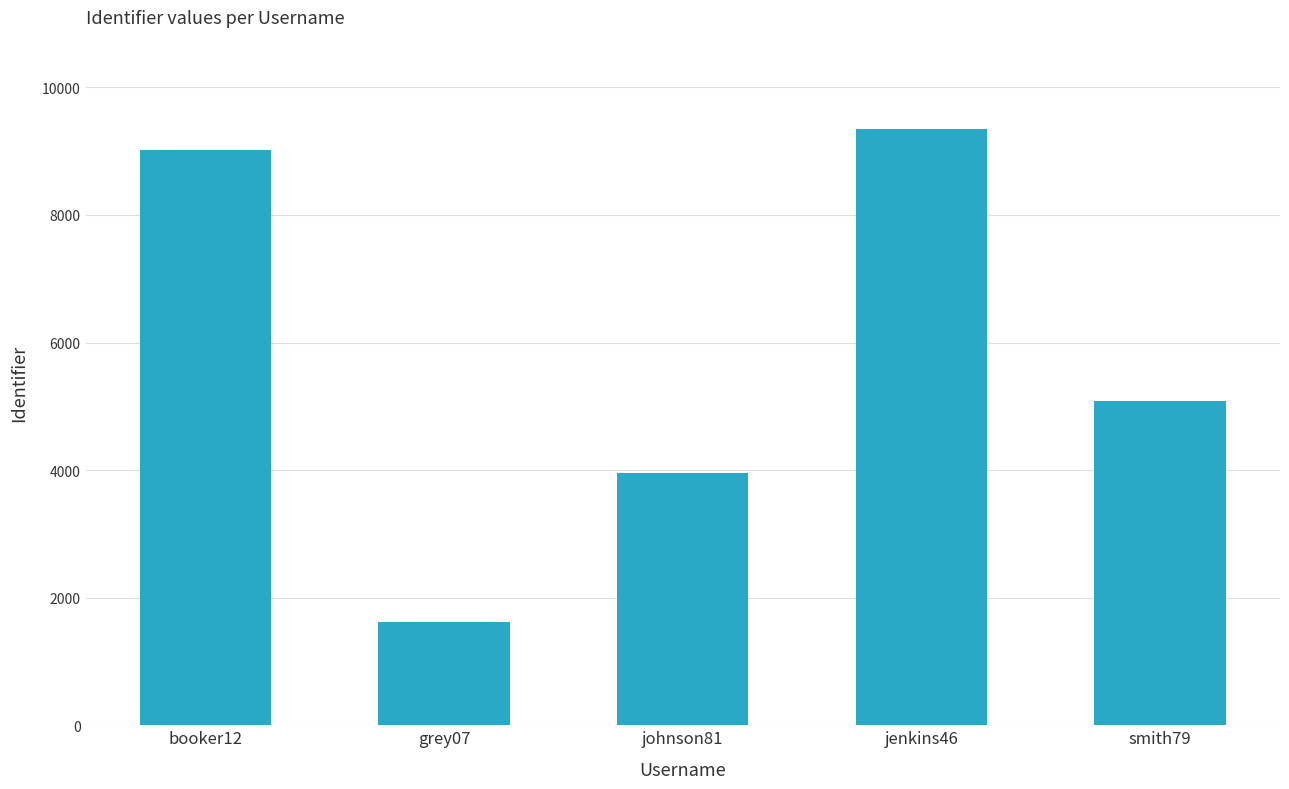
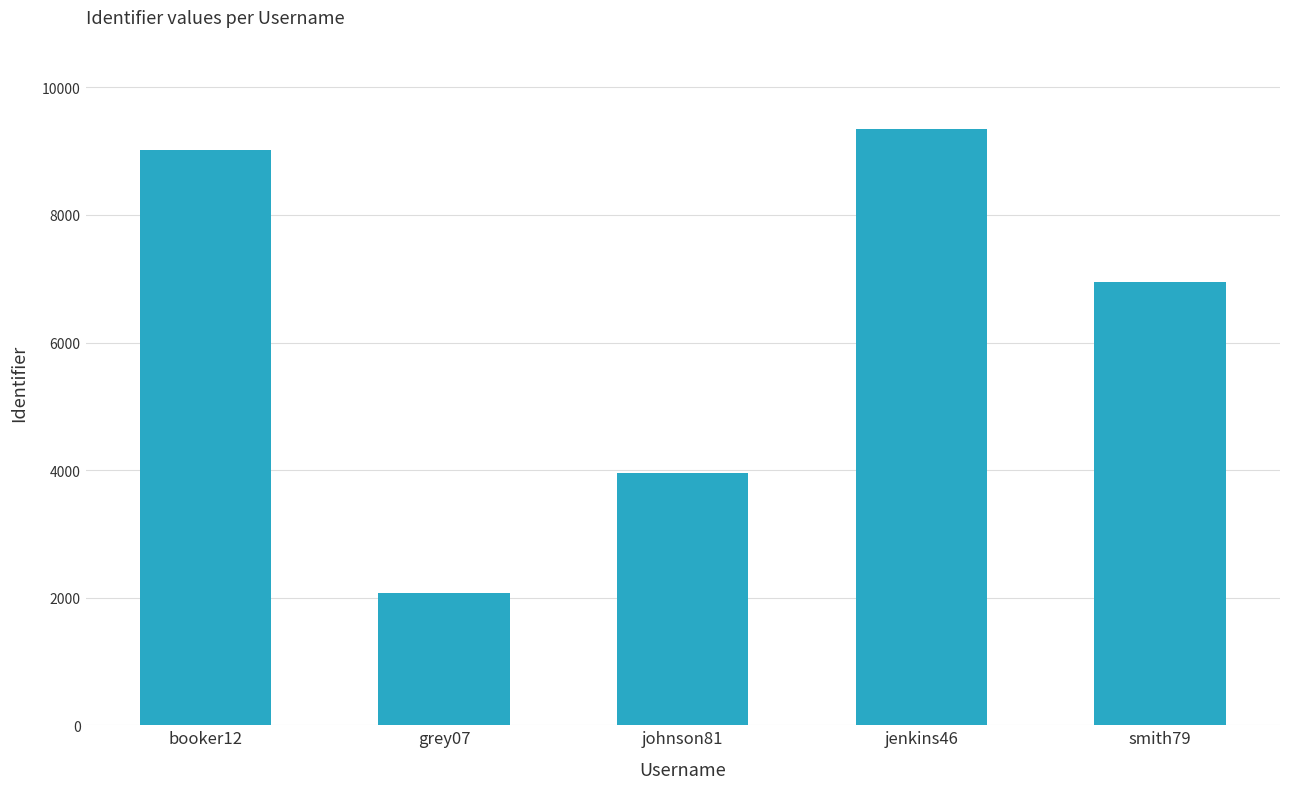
grey07: 1600 -> 2100
smith79: 5100 -> 7000
